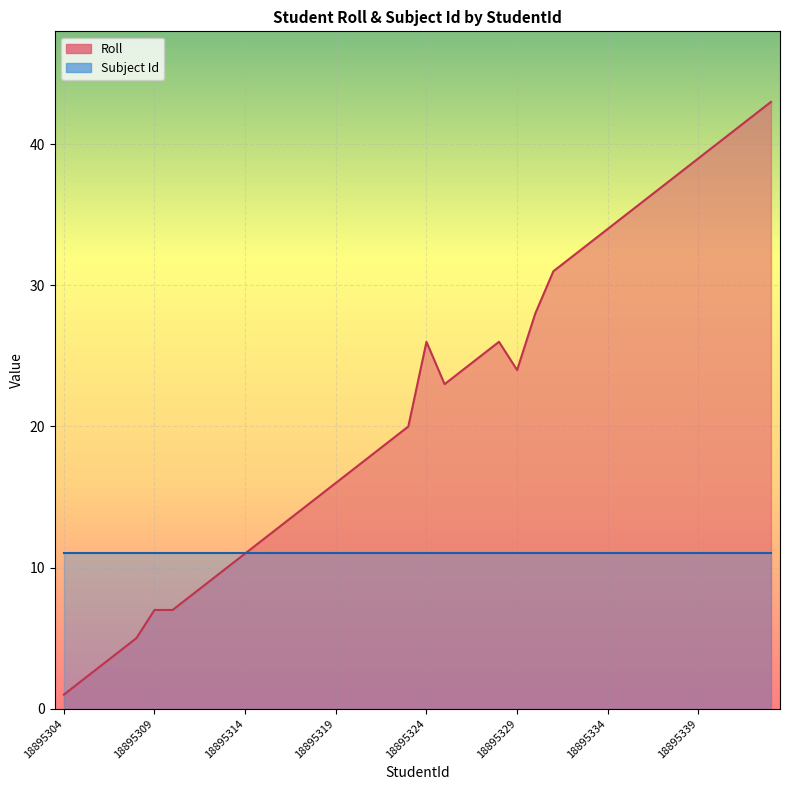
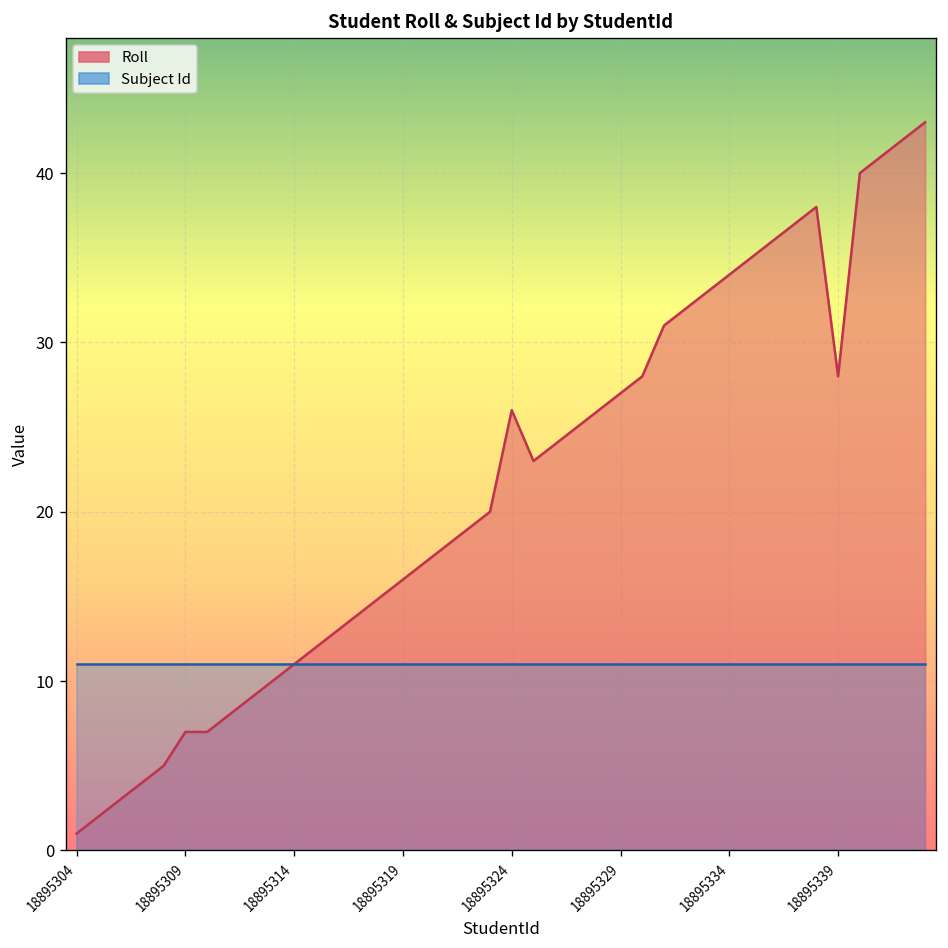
Roll, 18895329: 24 -> 27
Roll, 18895339: 39 -> 28
